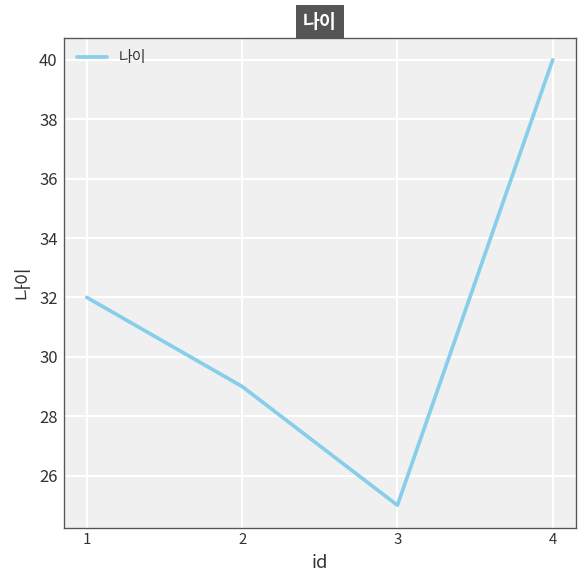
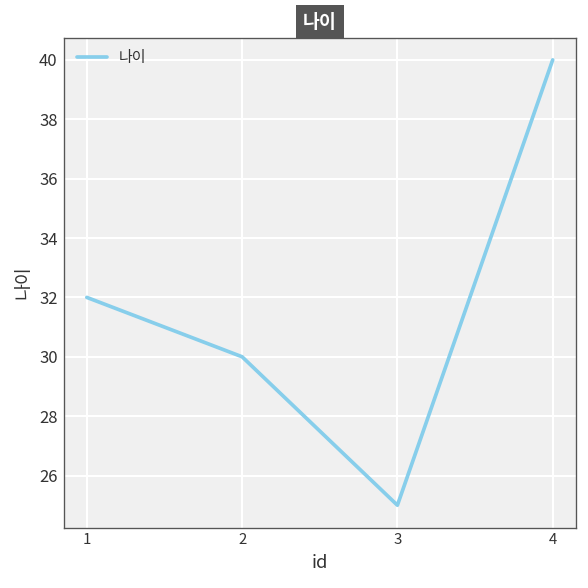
2: 29 -> 30
